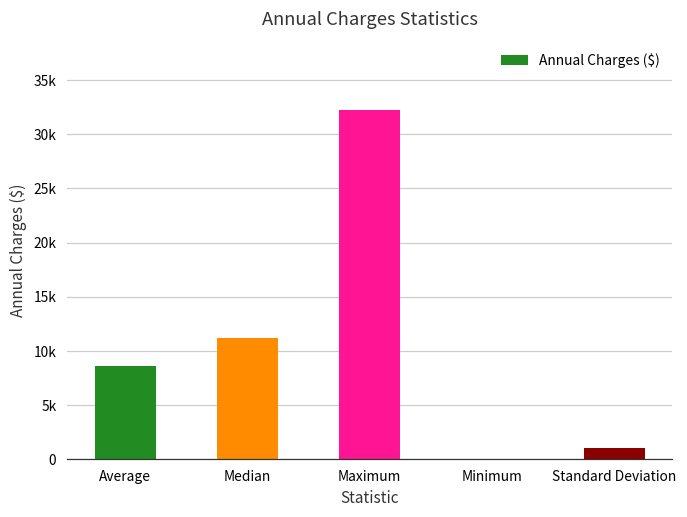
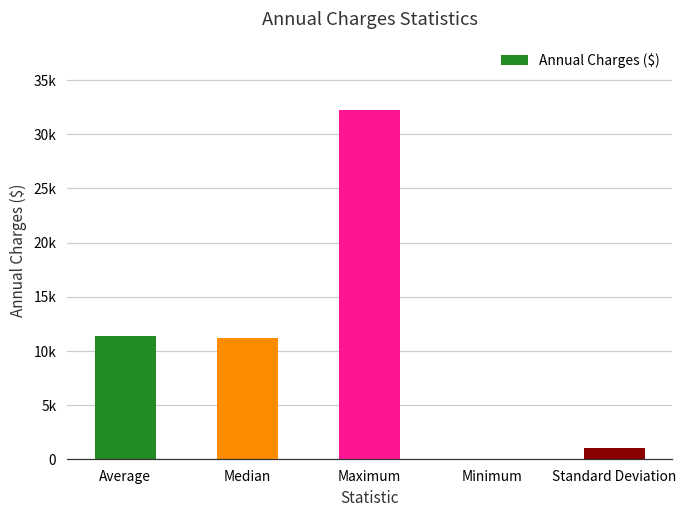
Average: 9000 -> 11000
